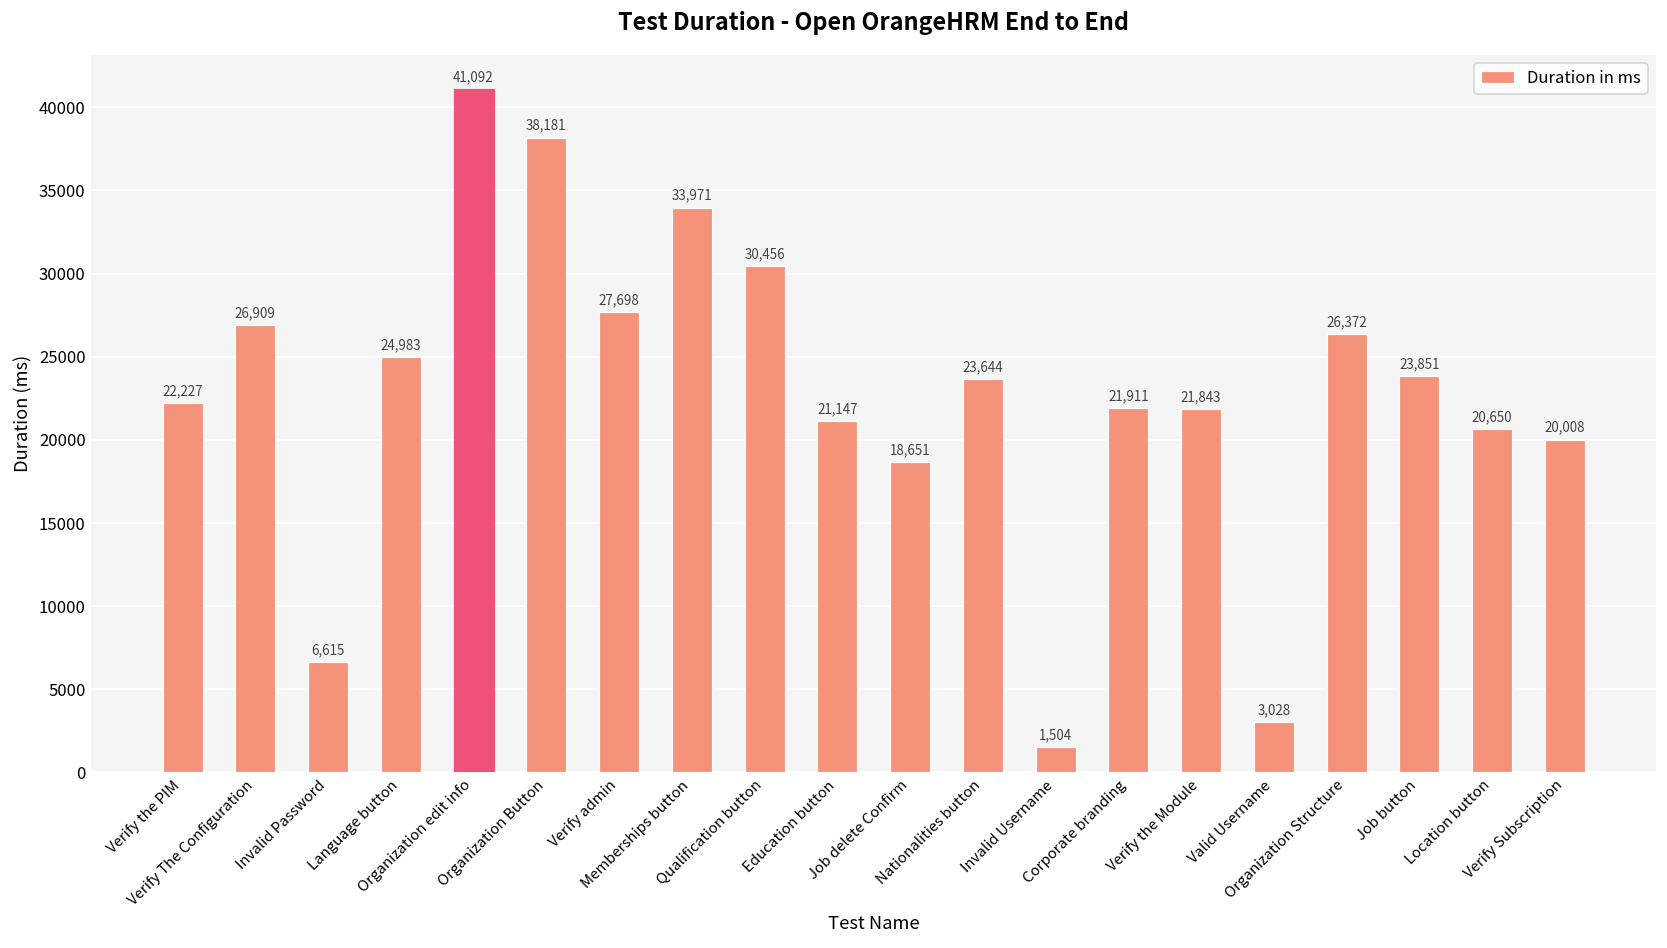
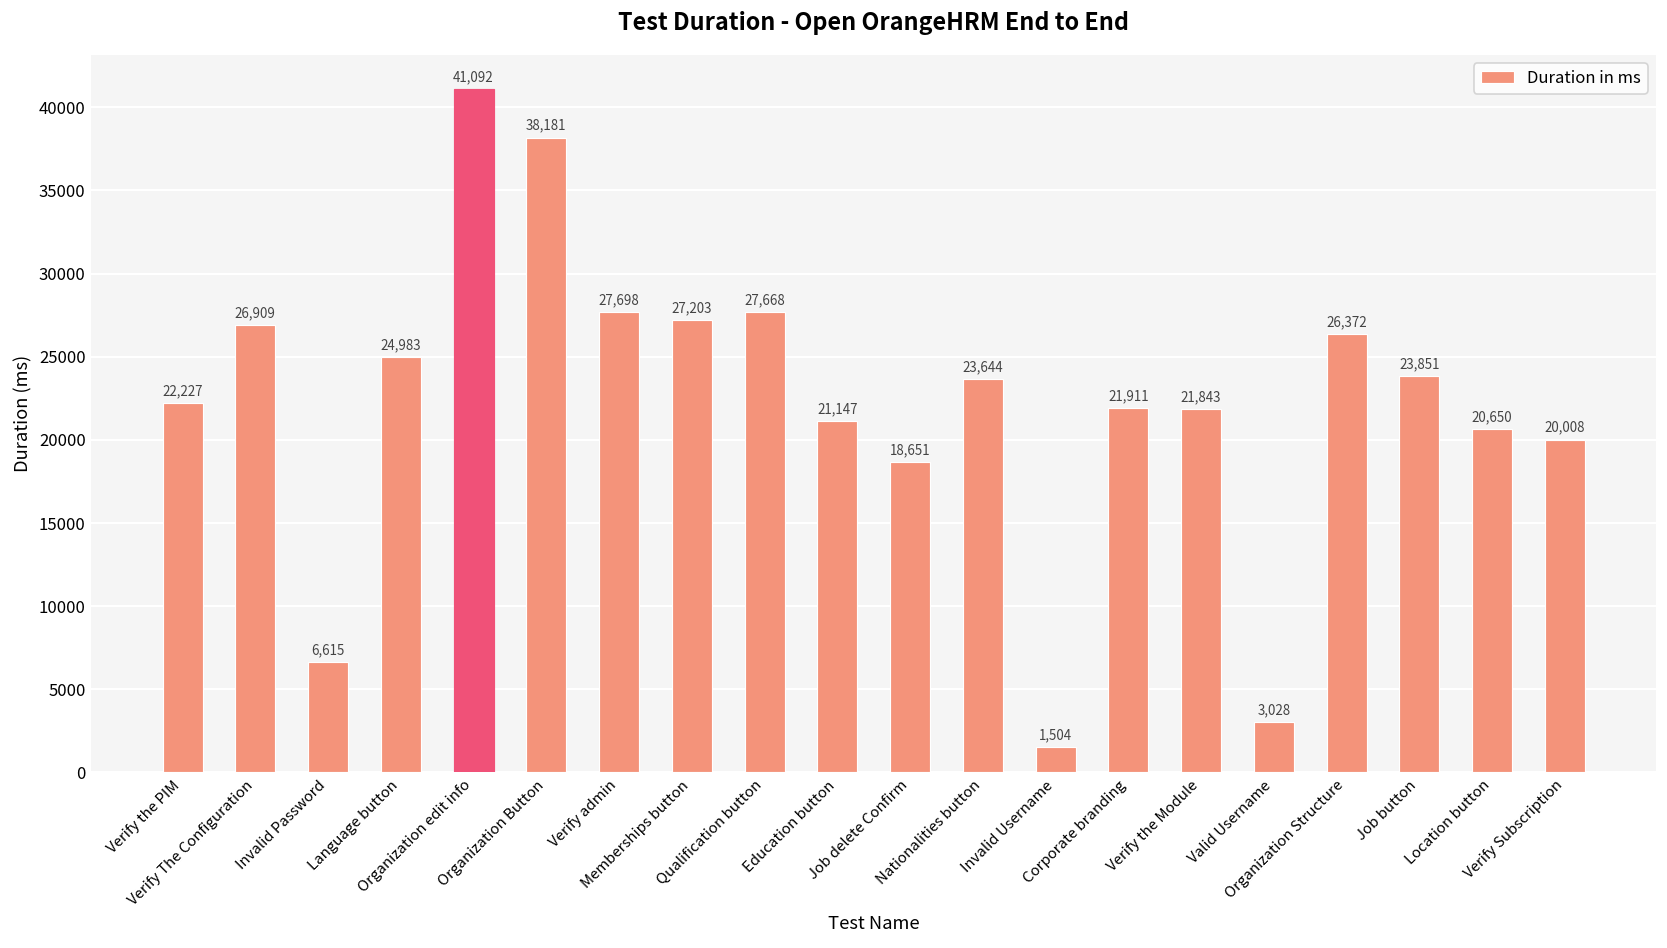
Memberships button: 33,971 -> 27,203
Qualification button: 30,456 -> 27,668
